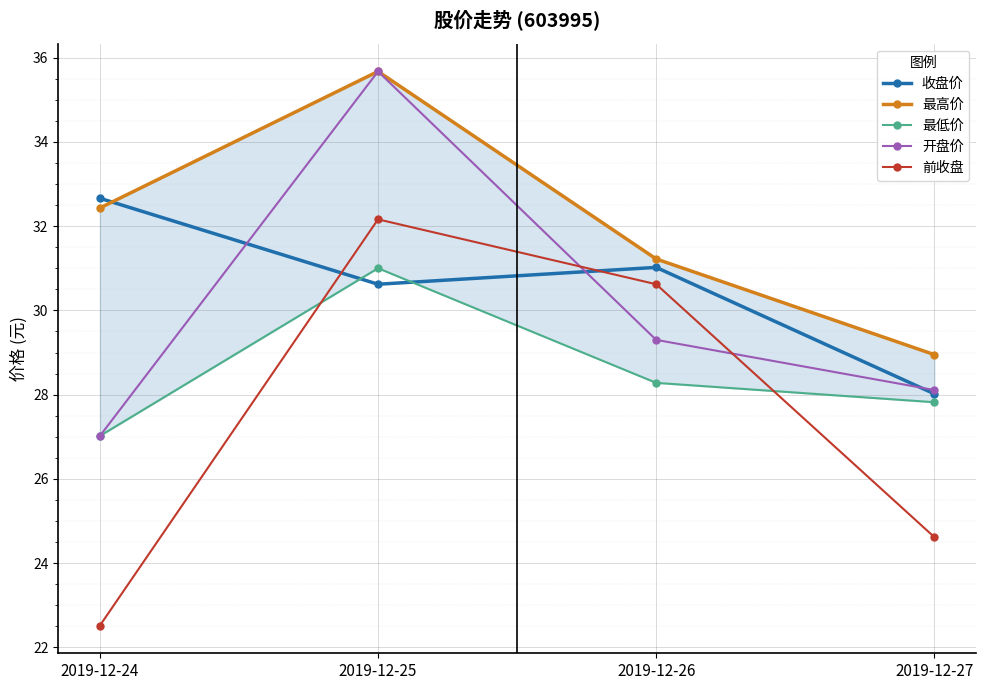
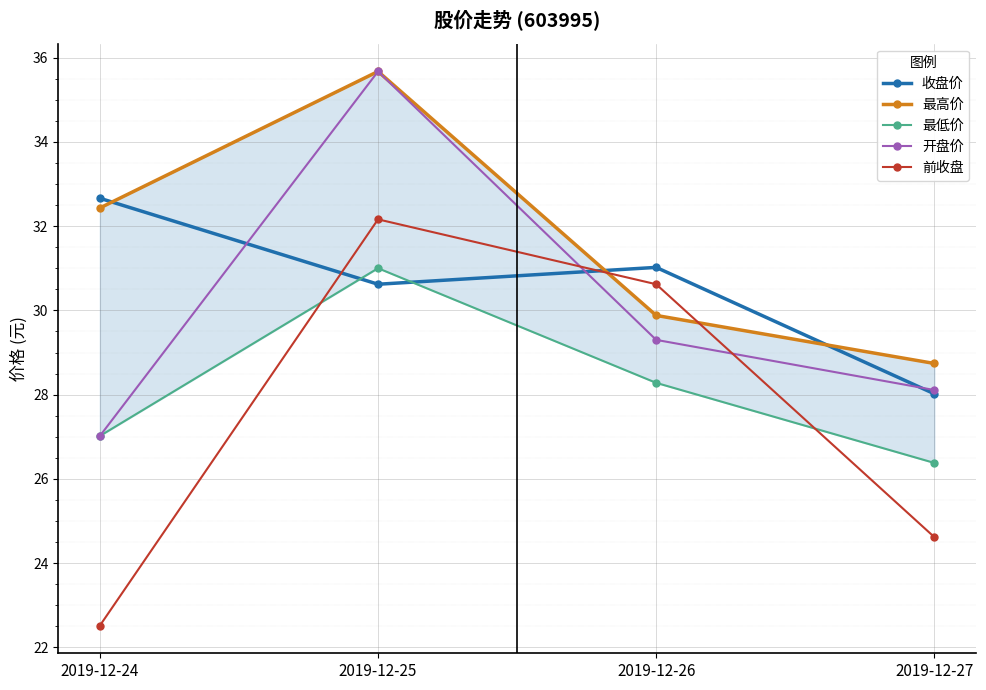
最高价, 2019-12-26: 31.2 -> 29.9
最高价, 2019-12-27: 29.0 -> 28.7
最低价, 2019-12-27: 27.8 -> 26.4
